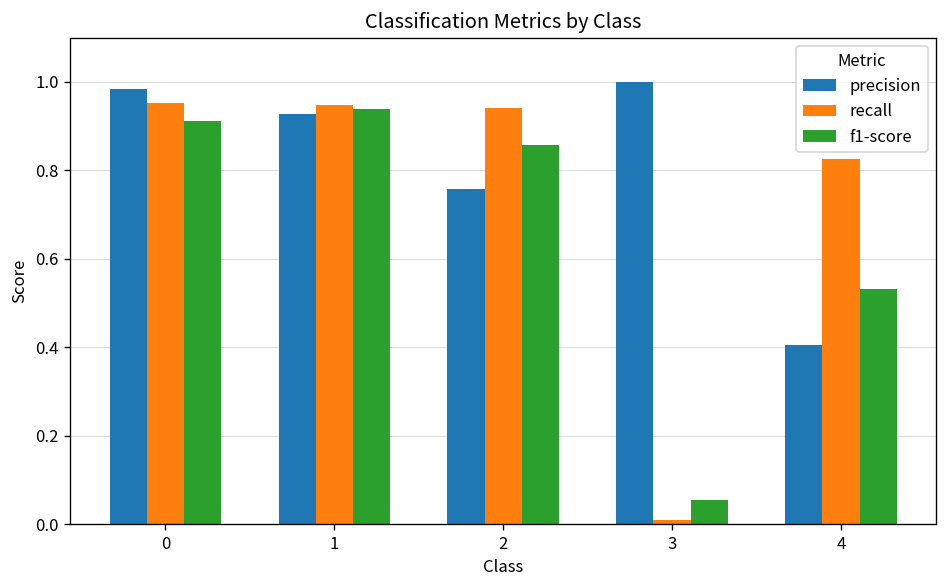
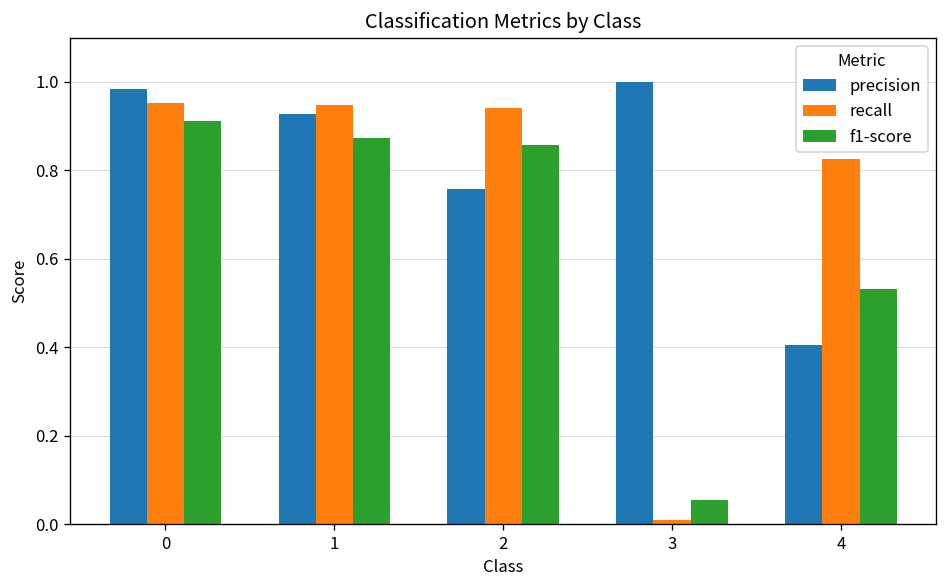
f1-score, 1: 0.94 -> 0.87
